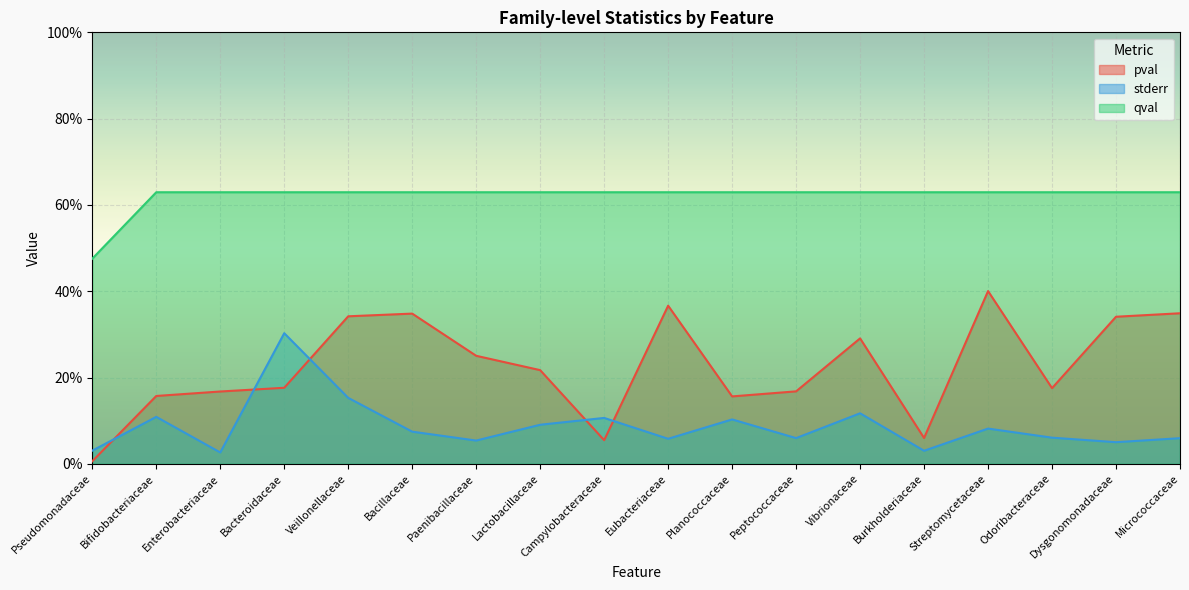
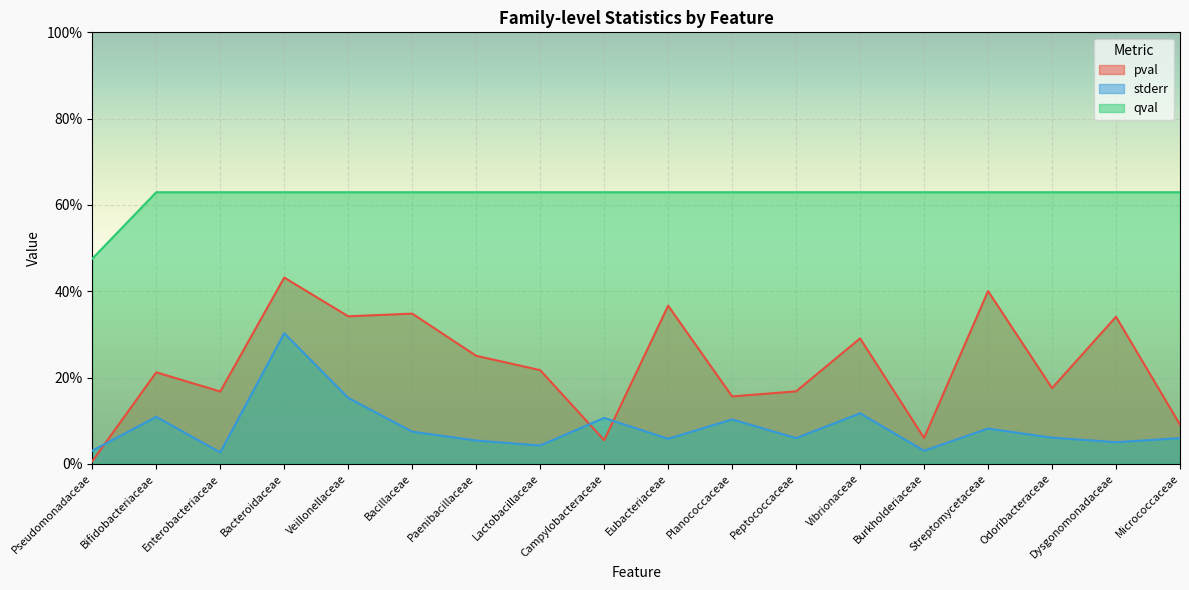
pval, Bifidobacteriaceae: 16% -> 21%
pval, Bacteroidaceae: 18% -> 43%
stderr, Lactobacillaceae: 9% -> 4%
pval, Micrococcaceae: 35% -> 9%
